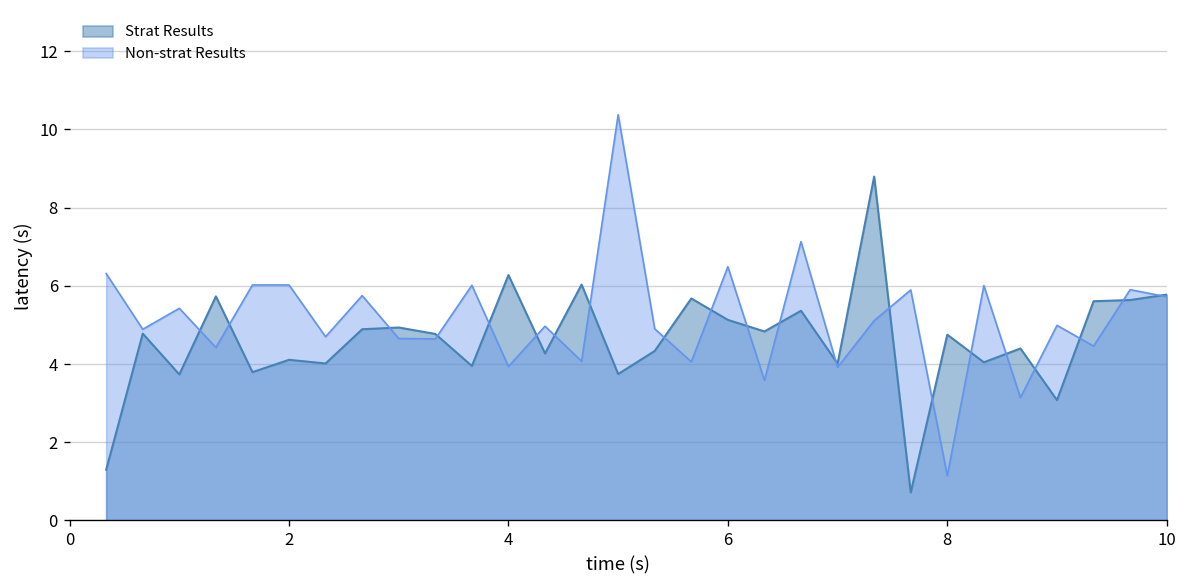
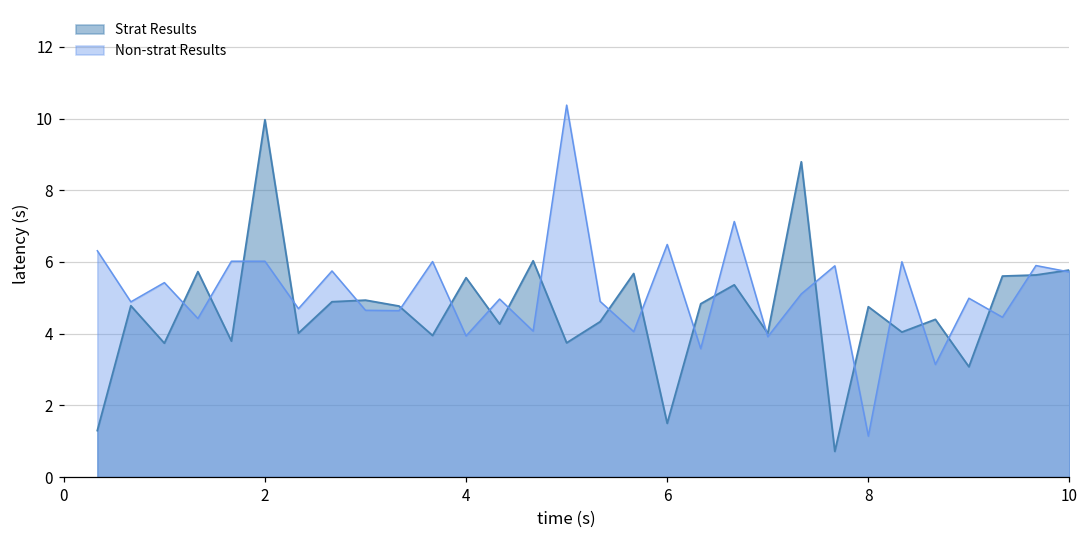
Strat Results, 2: 4.1 -> 10.0
Strat Results, 4: 6.3 -> 5.6
Strat Results, 6: 5.1 -> 1.5
